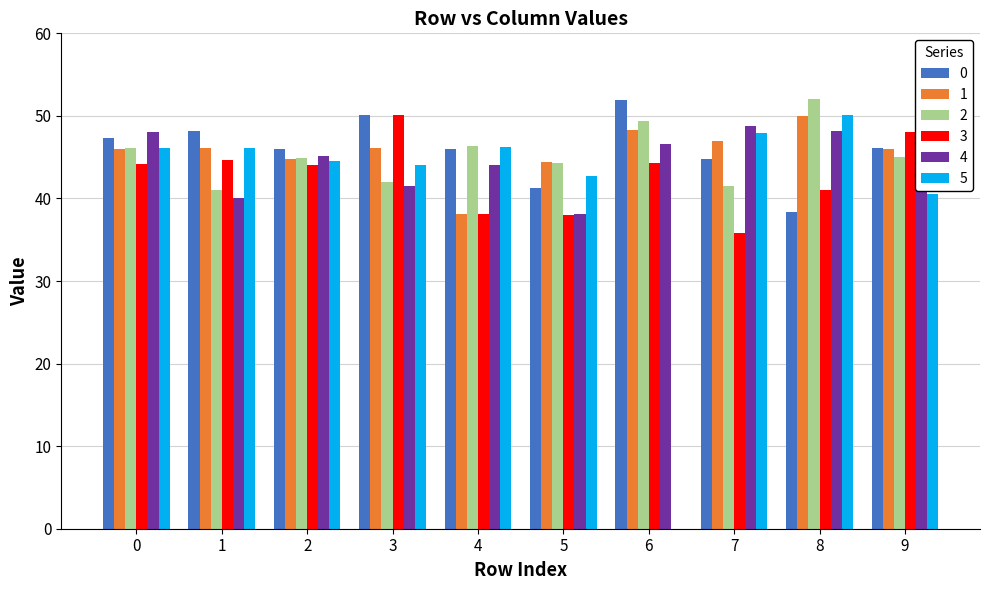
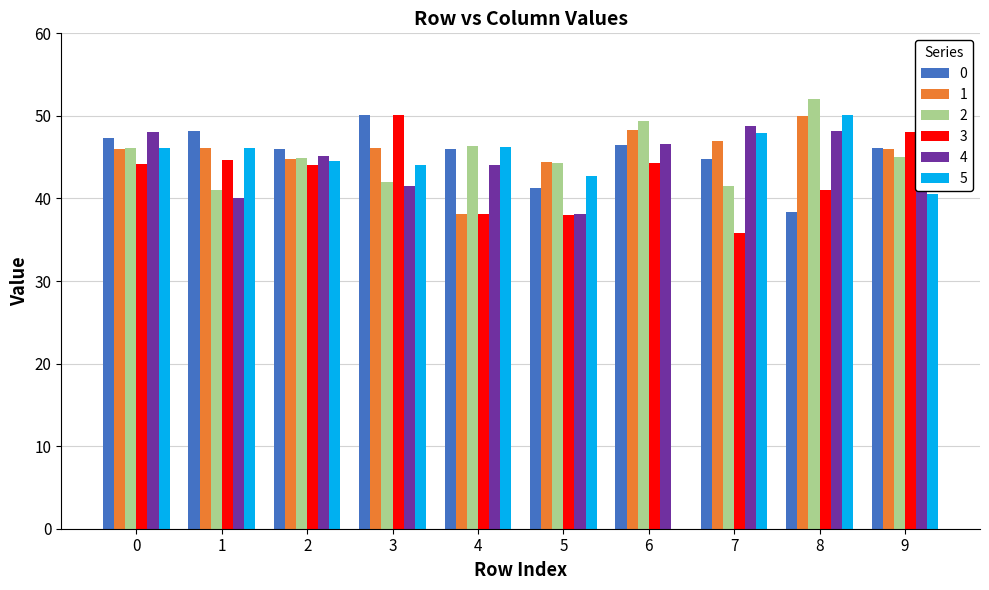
0, 6: 52 -> 46
